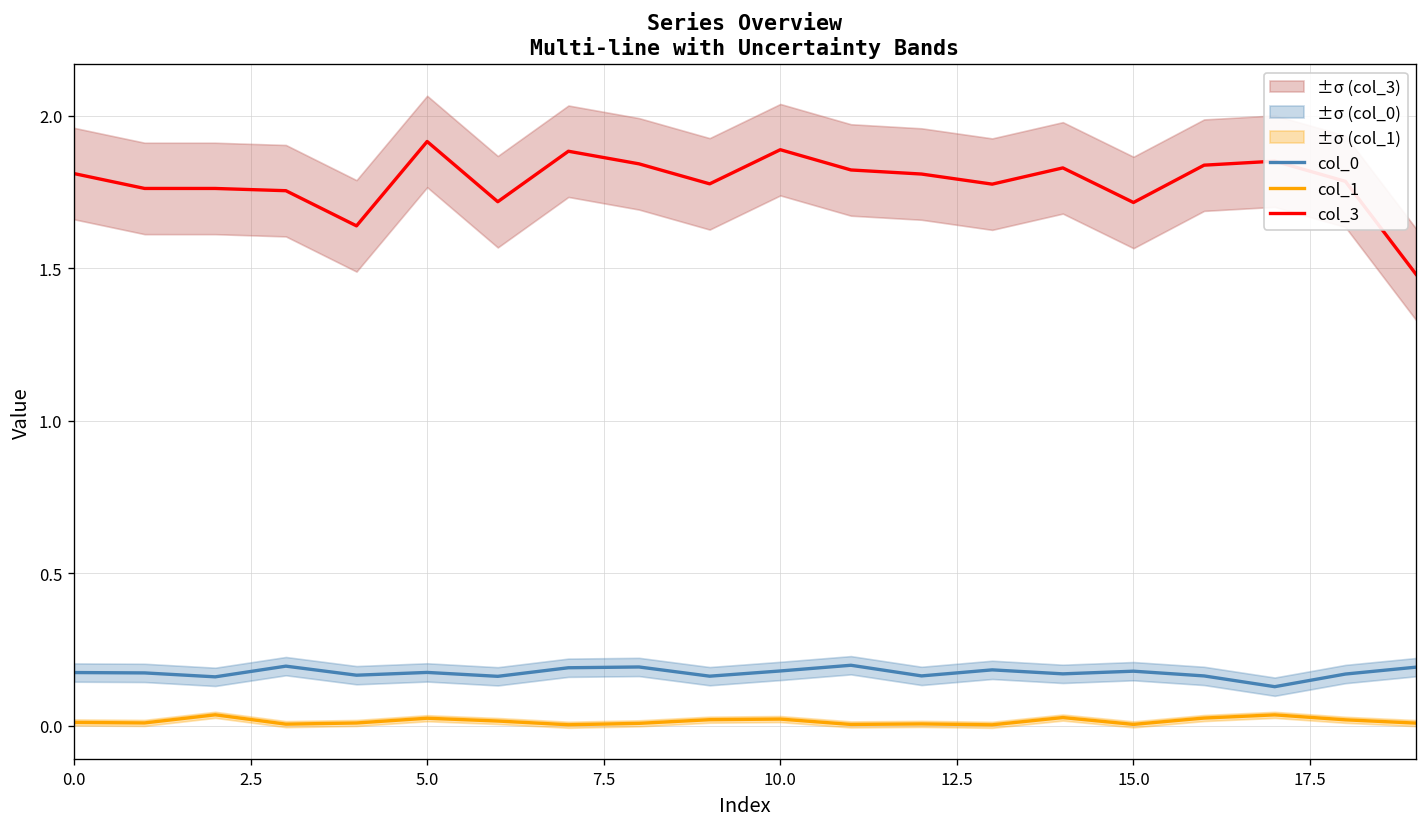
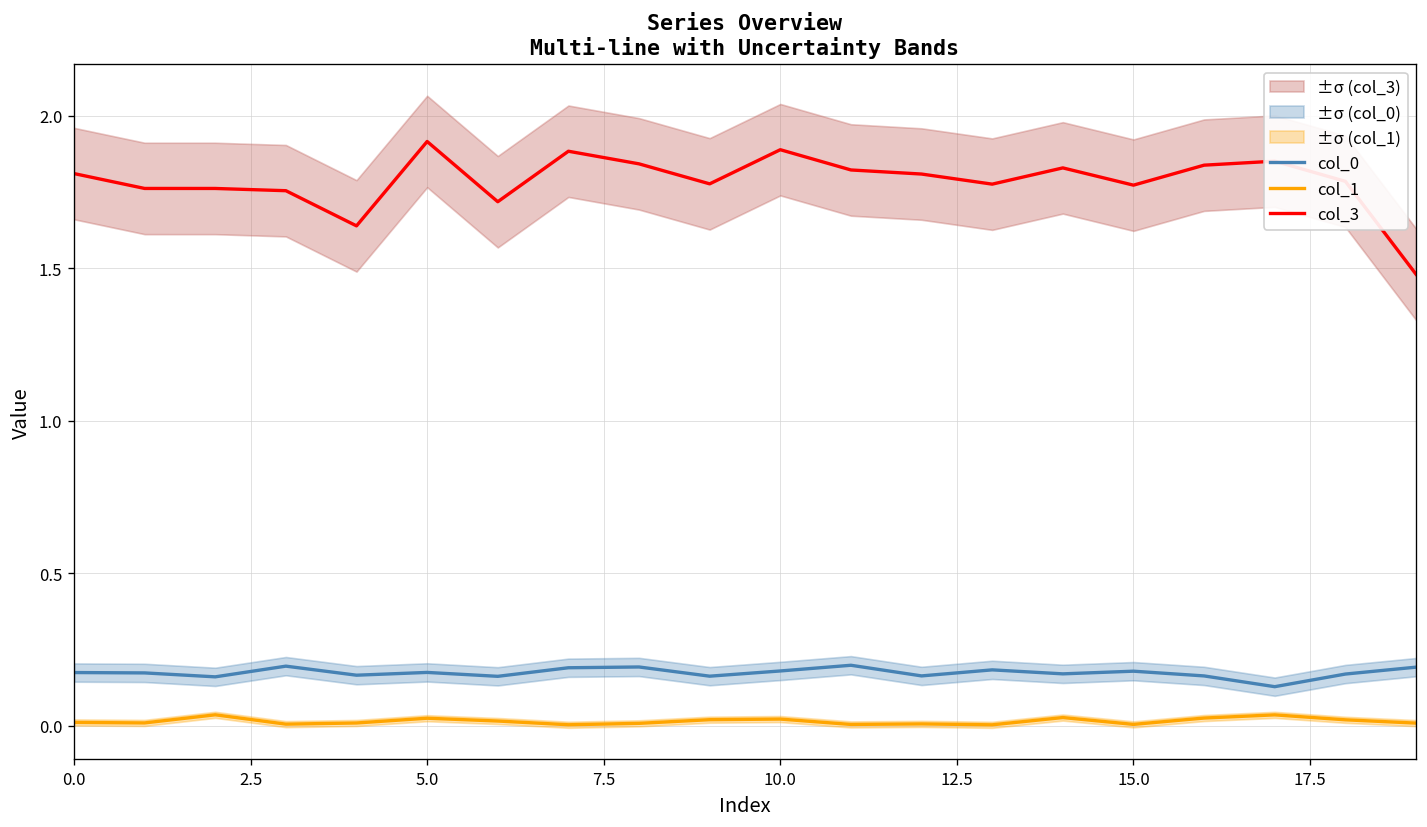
col_3, 15.0: 1.72 -> 1.77
